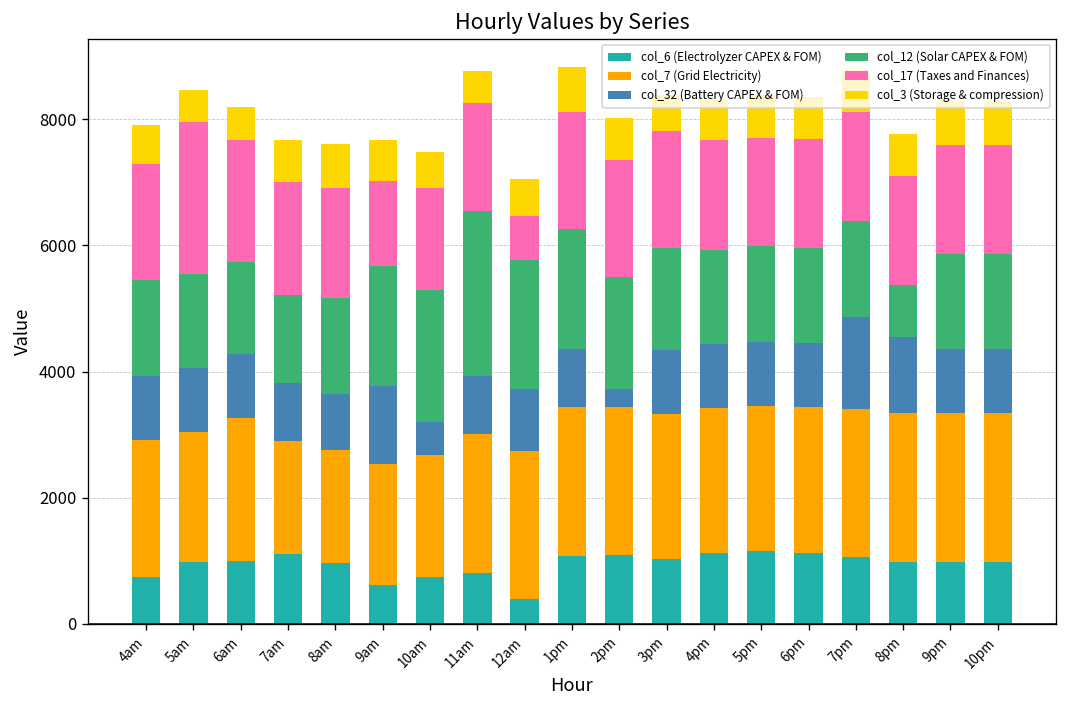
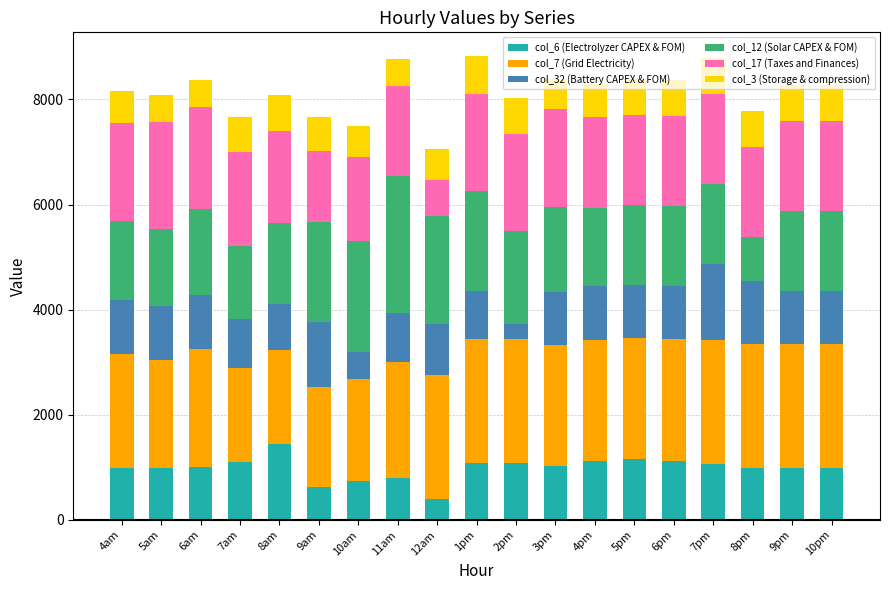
col_6 (Electrolyzer CAPEX & FOM), 4am: 700 -> 1000
col_17 (Taxes and Finances), 5am: 2400 -> 2000
col_12 (Solar CAPEX & FOM), 6am: 1500 -> 1600
col_6 (Electrolyzer CAPEX & FOM), 8am: 1000 -> 1400
